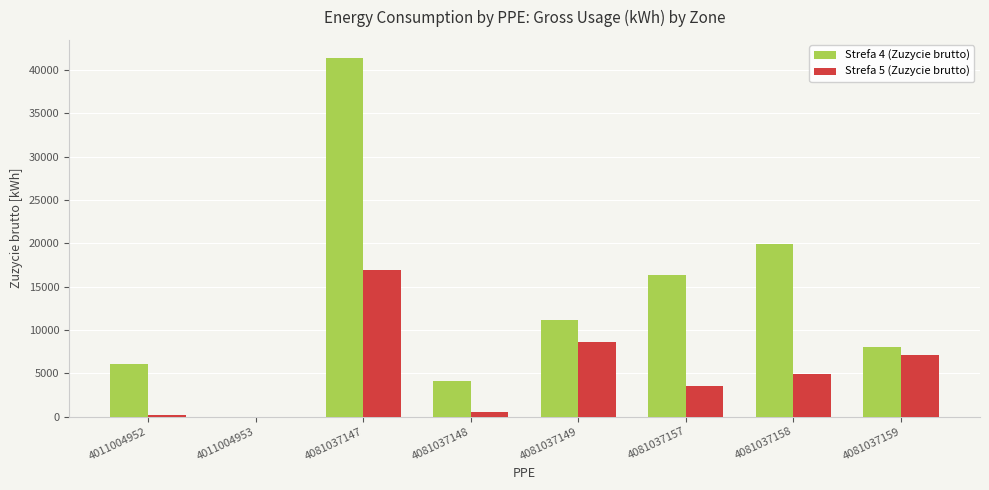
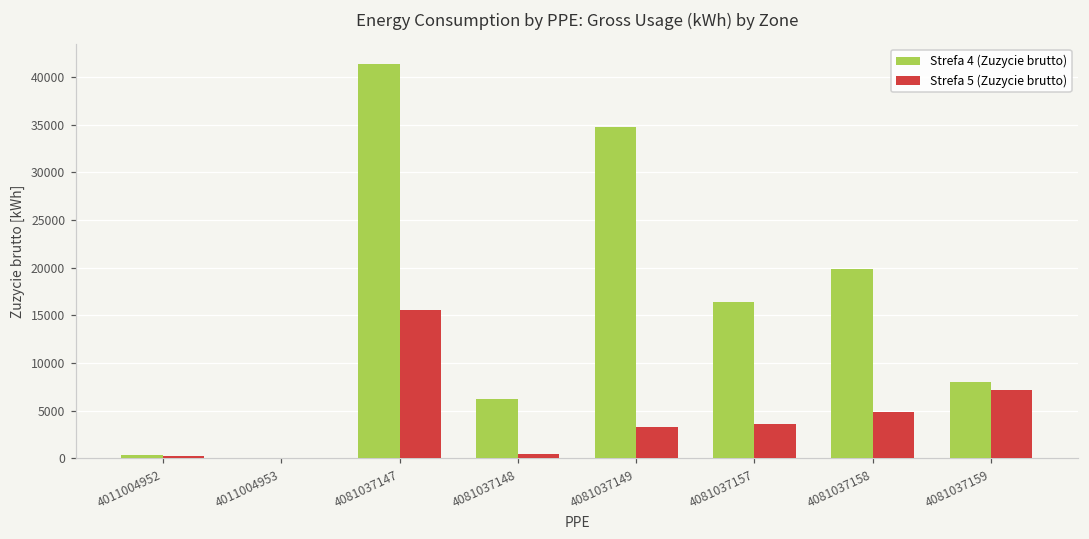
Strefa 4 (Zuzycie brutto), 4011004952: 6000 -> 0
Strefa 5 (Zuzycie brutto), 4081037147: 17000 -> 16000
Strefa 4 (Zuzycie brutto), 4081037148: 4000 -> 6000
Strefa 4 (Zuzycie brutto), 4081037149: 11000 -> 35000
Strefa 5 (Zuzycie brutto), 4081037149: 9000 -> 3000
